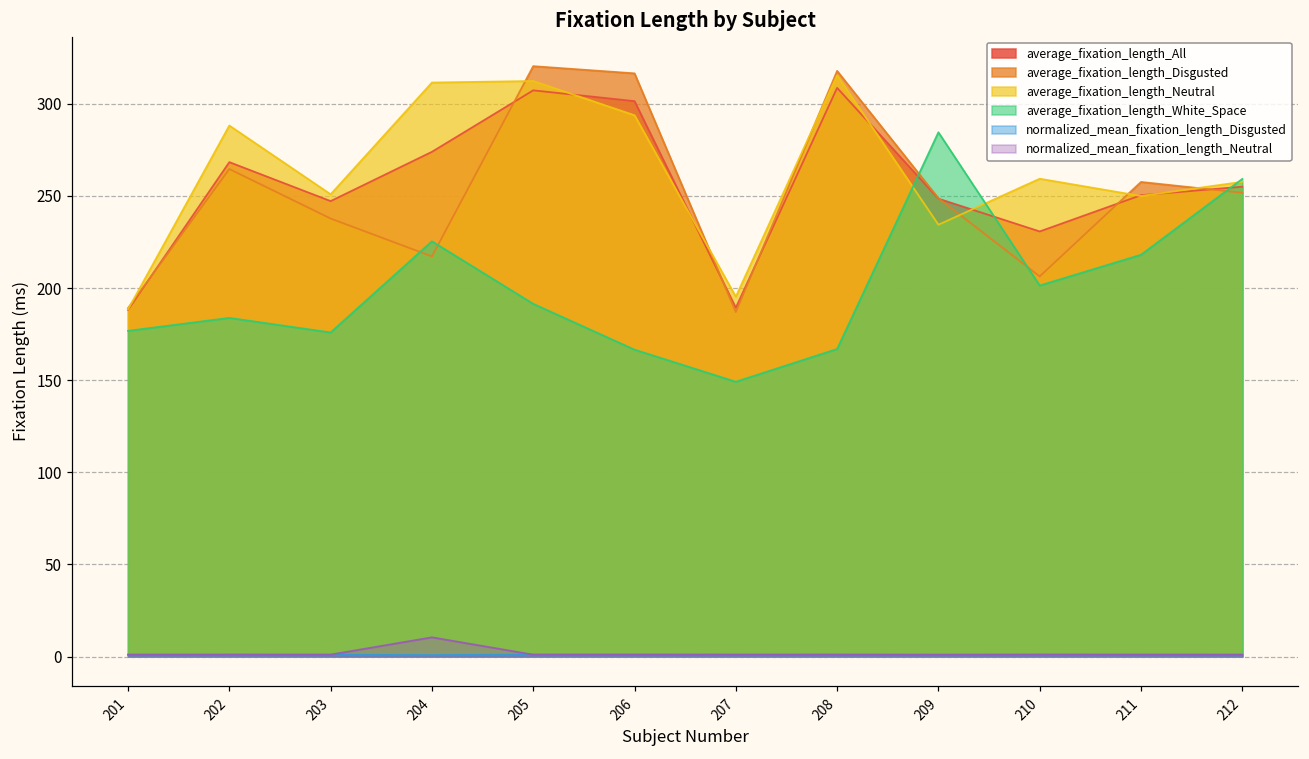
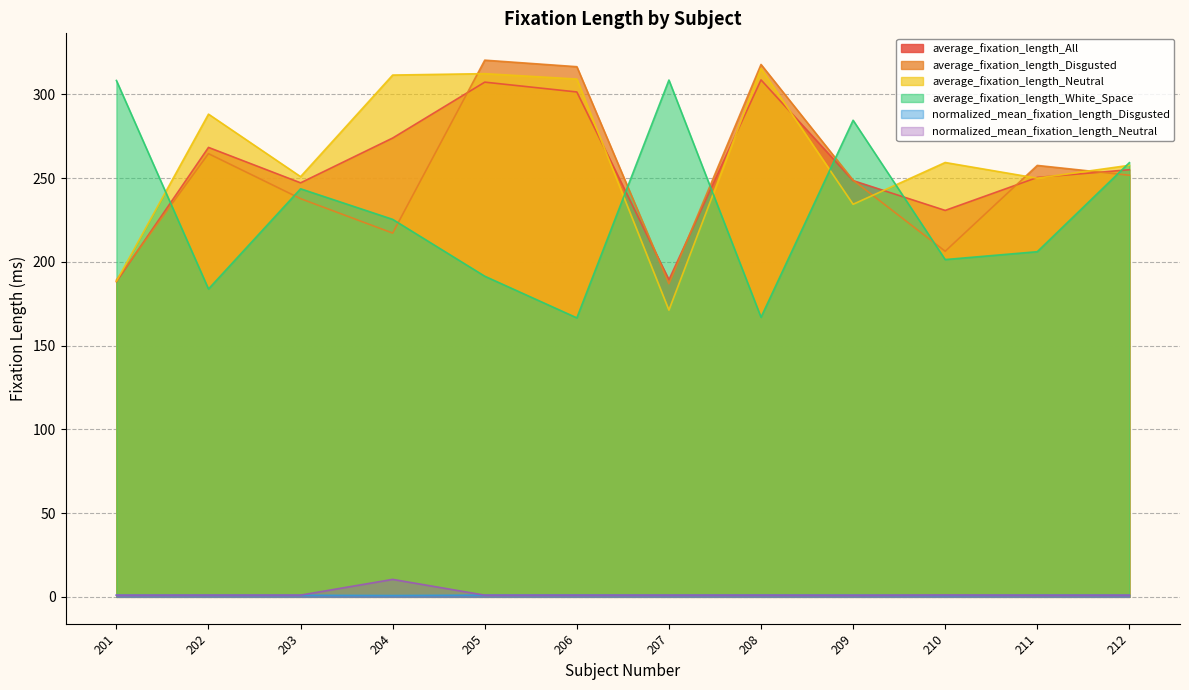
average_fixation_length_White_Space, 201: 177 -> 308
average_fixation_length_White_Space, 203: 176 -> 244
average_fixation_length_Neutral, 206: 294 -> 309
average_fixation_length_Neutral, 207: 195 -> 171
average_fixation_length_White_Space, 207: 149 -> 309
average_fixation_length_White_Space, 211: 218 -> 206
